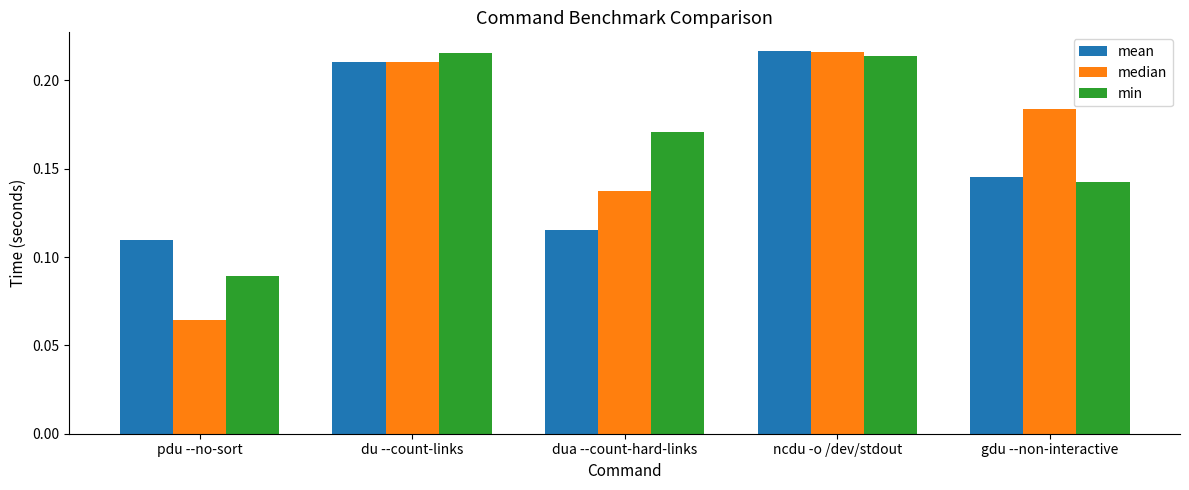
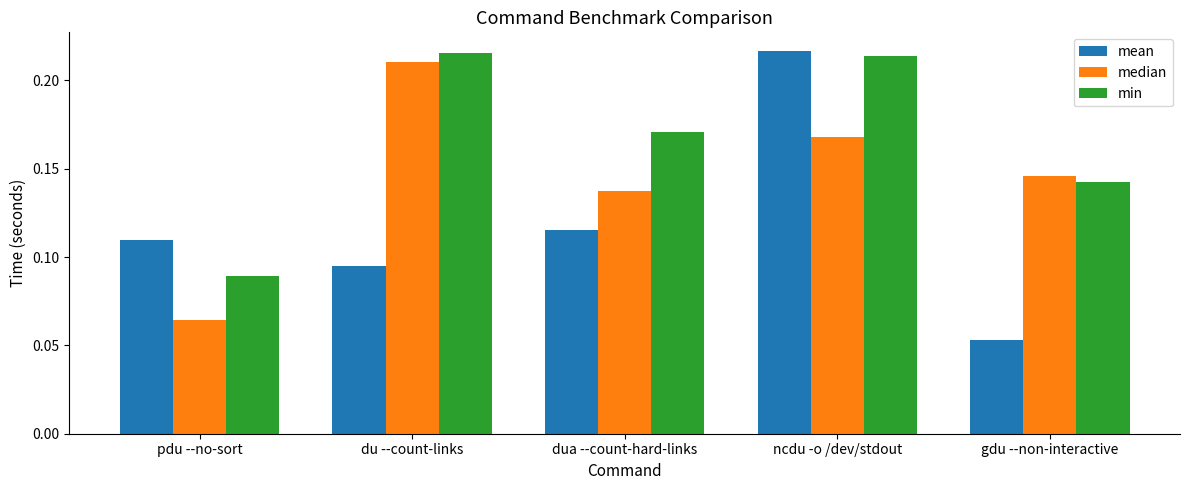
mean, du --count-links: 0.210 -> 0.095
median, ncdu -o /dev/stdout: 0.216 -> 0.168
mean, gdu --non-interactive: 0.145 -> 0.053
median, gdu --non-interactive: 0.184 -> 0.146
